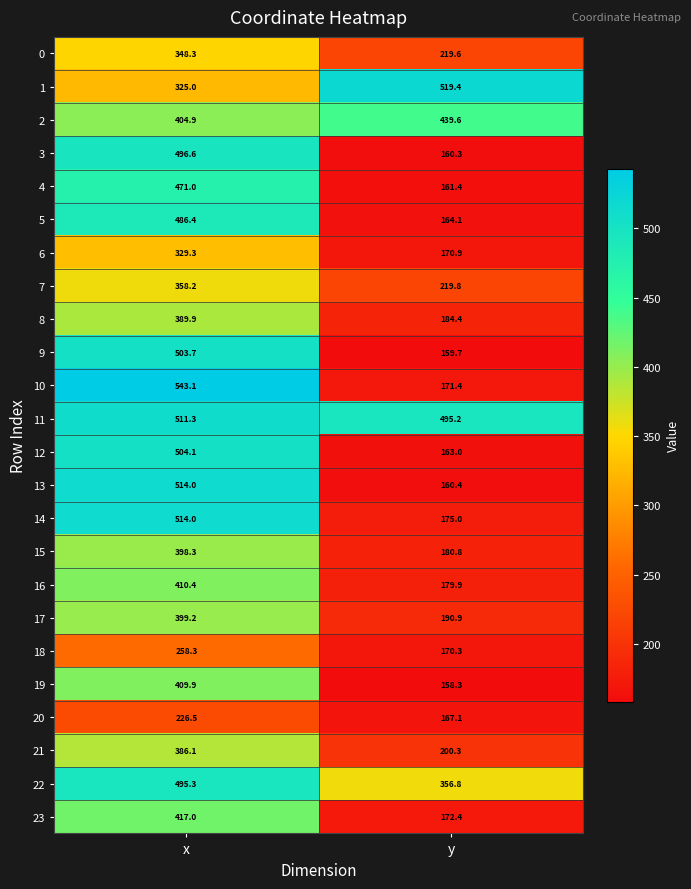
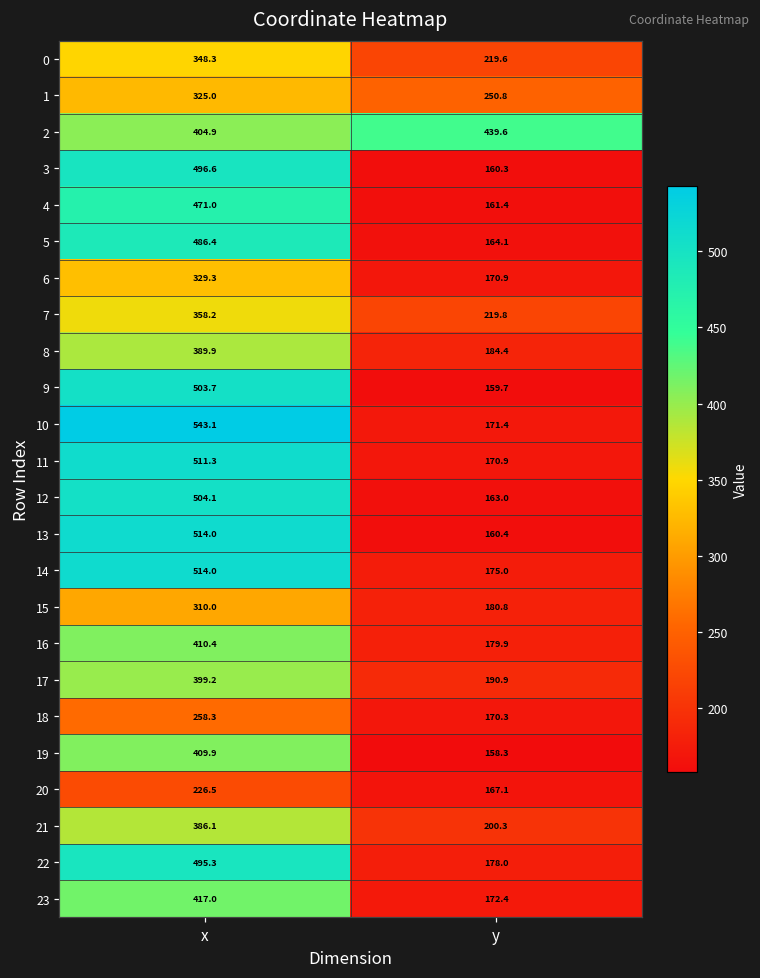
1, y: 519.4 -> 250.8
11, y: 495.2 -> 170.9
15, x: 398.3 -> 310.0
22, y: 356.8 -> 178.0
